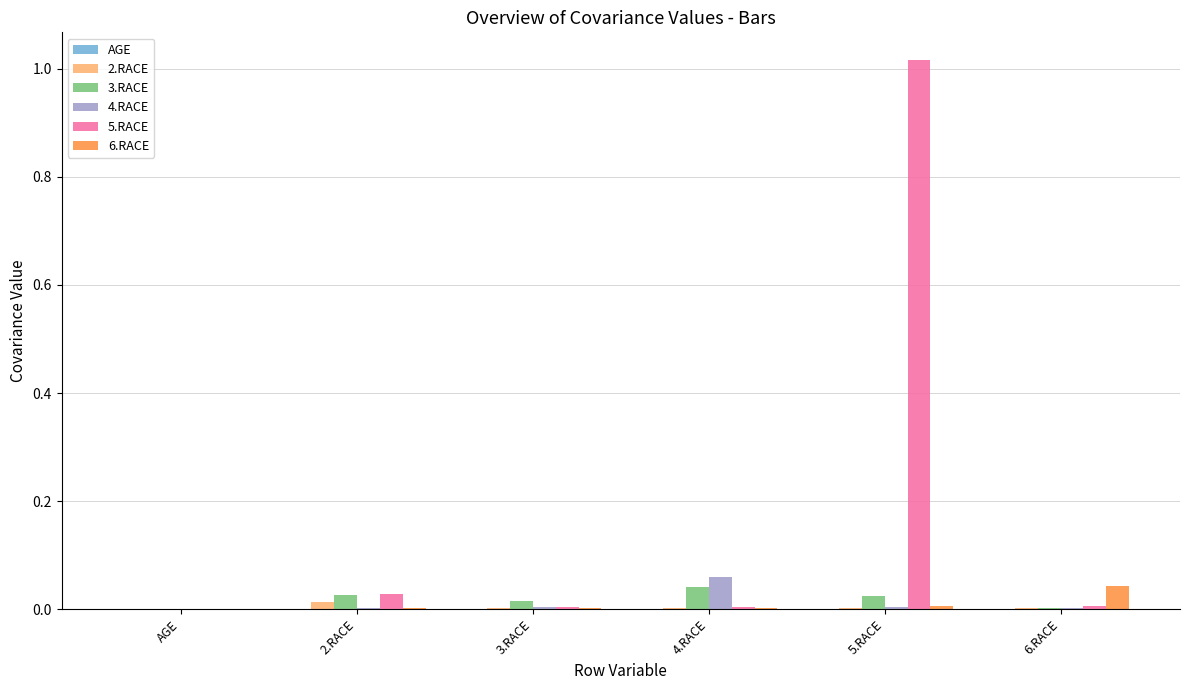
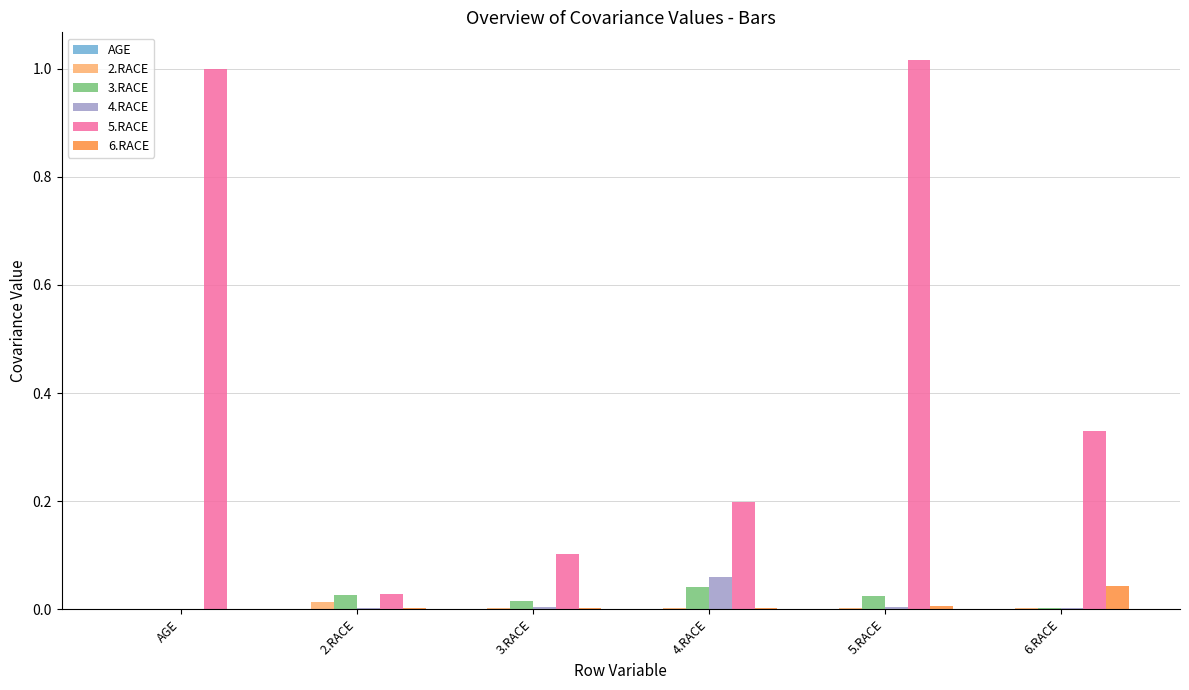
5.RACE, AGE: 0 -> 1
5.RACE, 3.RACE: 0.00 -> 0.10
5.RACE, 4.RACE: 0.00 -> 0.20
5.RACE, 6.RACE: 0.01 -> 0.33
